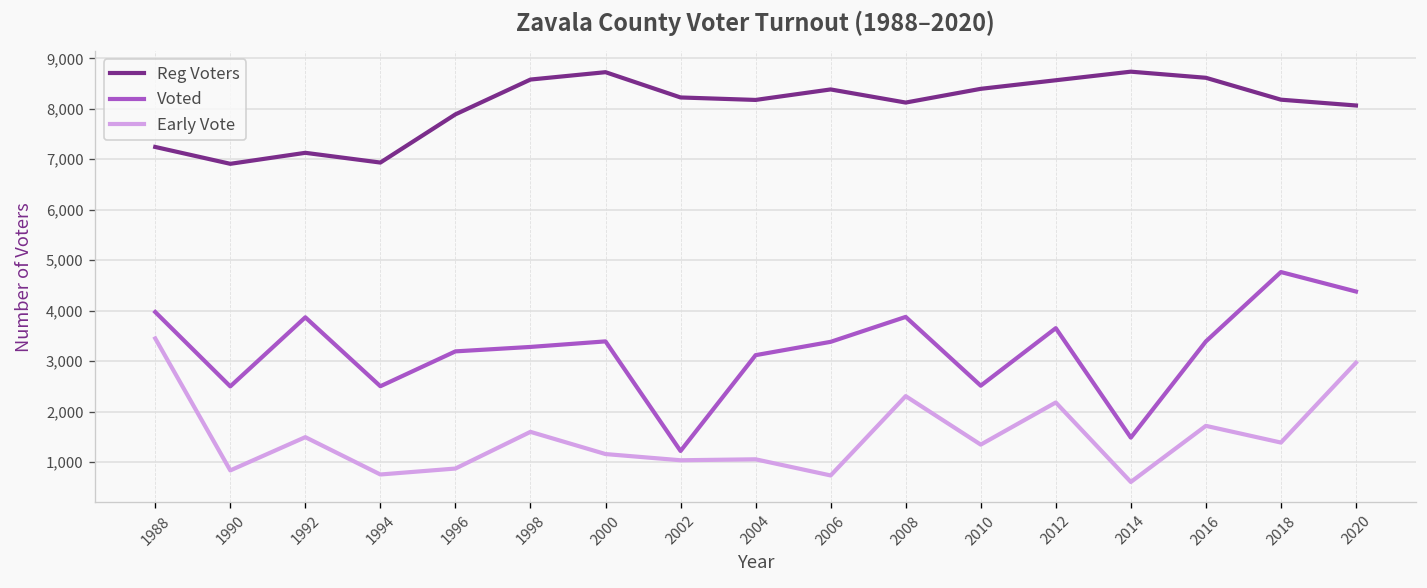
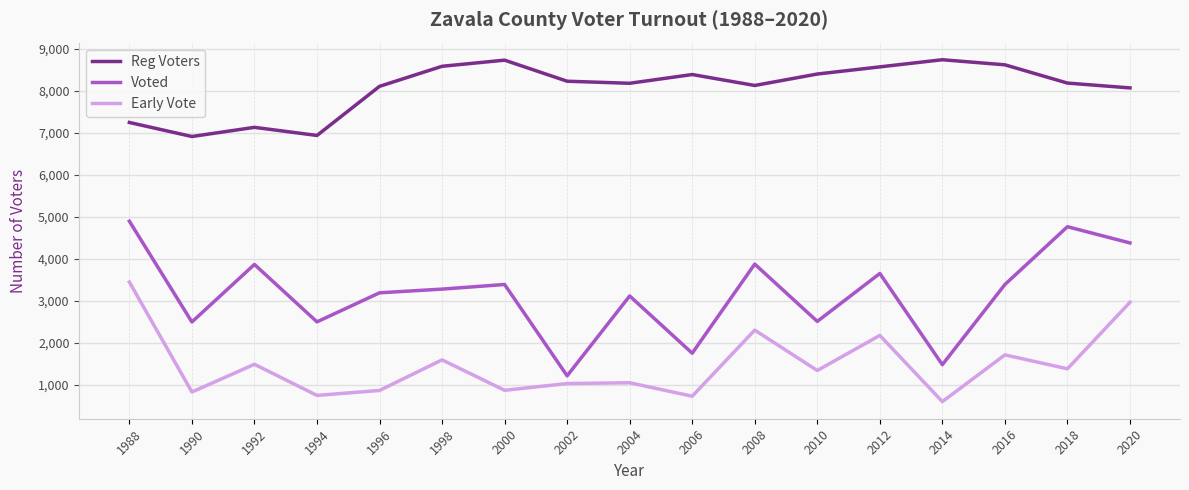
Voted, 1988: 4,000 -> 4,900
Reg Voters, 1996: 7,900 -> 8,100
Early Vote, 2000: 1,200 -> 900
Voted, 2006: 3,400 -> 1,800
